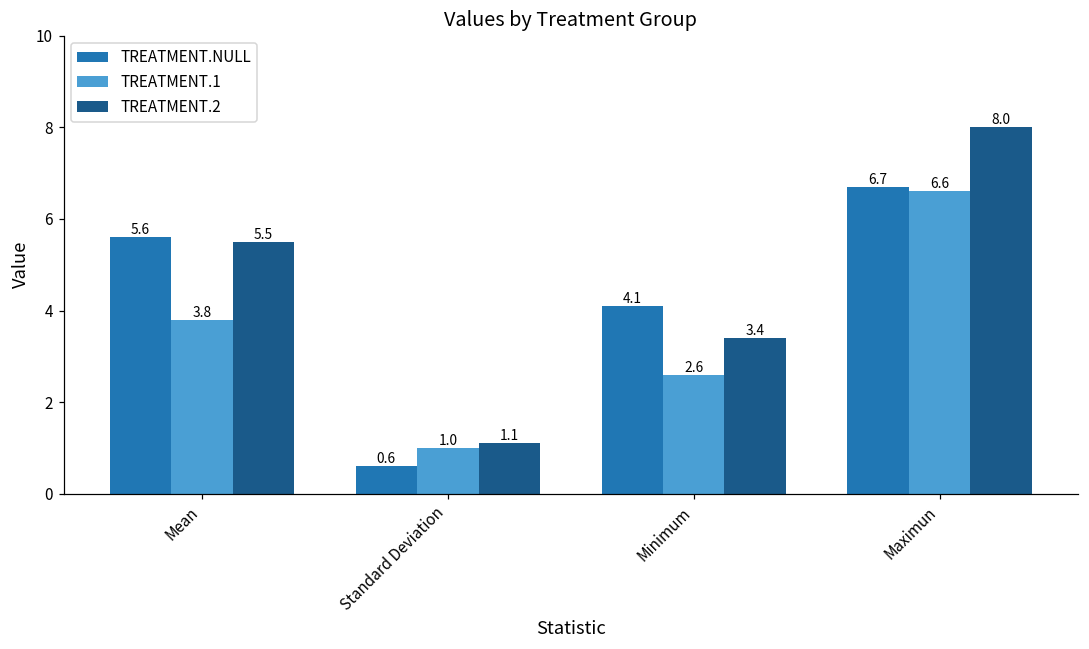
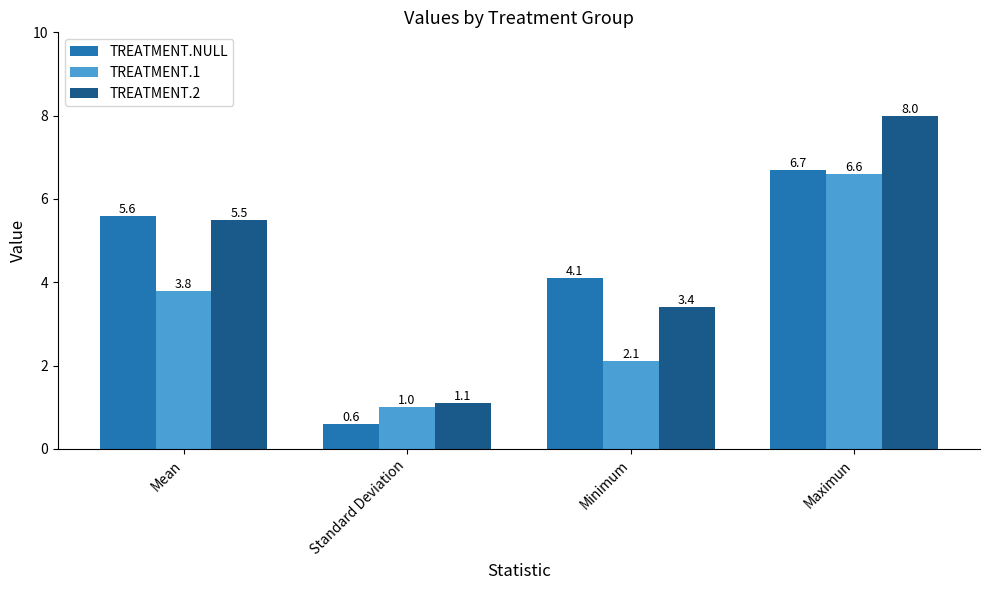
TREATMENT.1, Minimum: 2.6 -> 2.1
